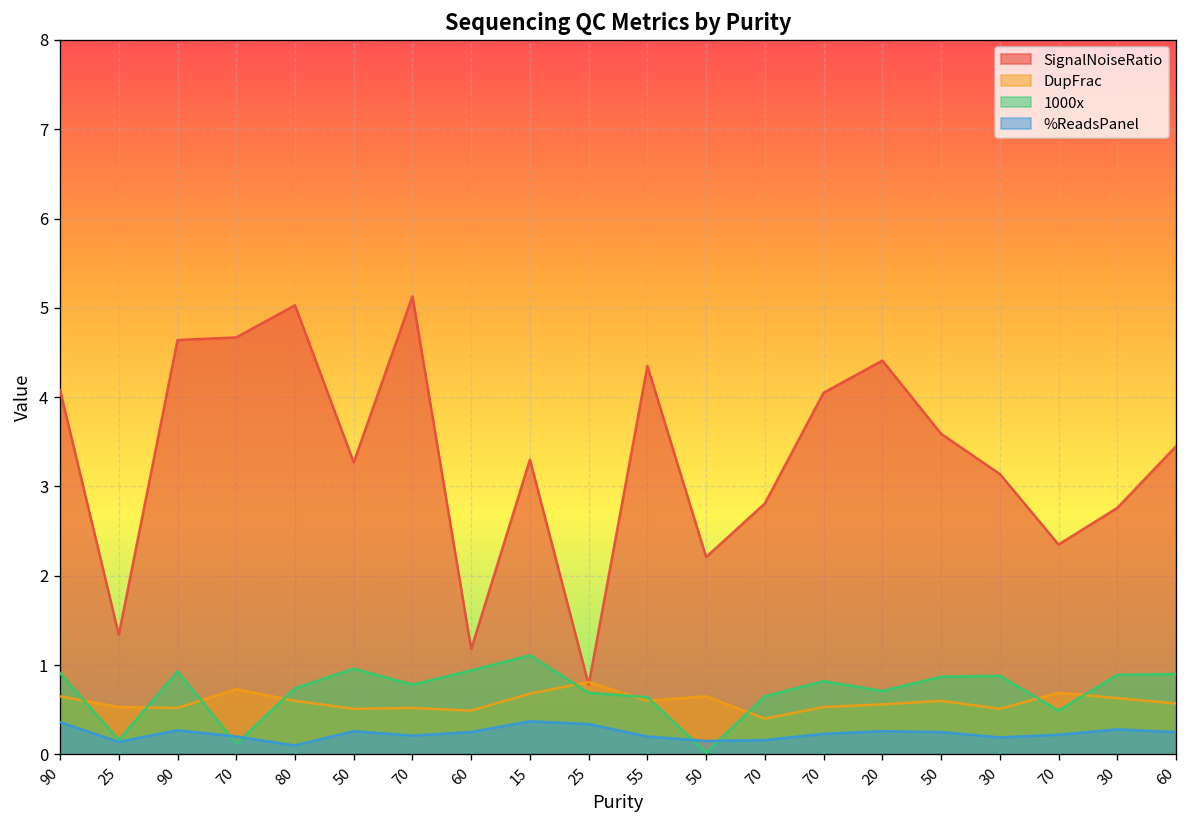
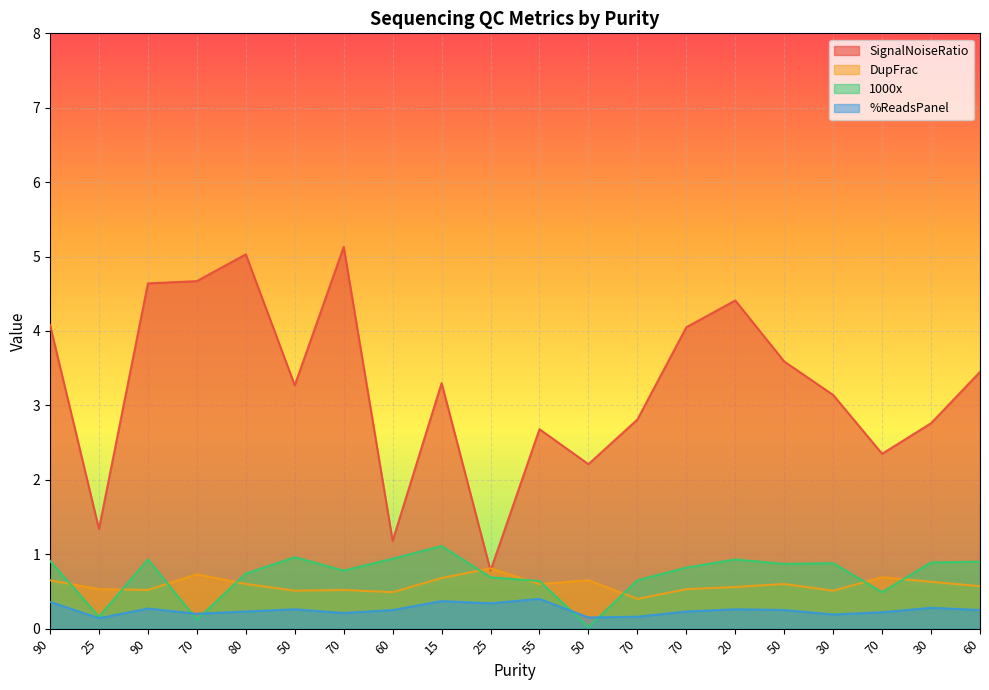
%ReadsPanel, 80: 0.1 -> 0.2
SignalNoiseRatio, 55: 4.4 -> 2.7
%ReadsPanel, 55: 0.2 -> 0.4
1000x, 20: 0.7 -> 0.9
